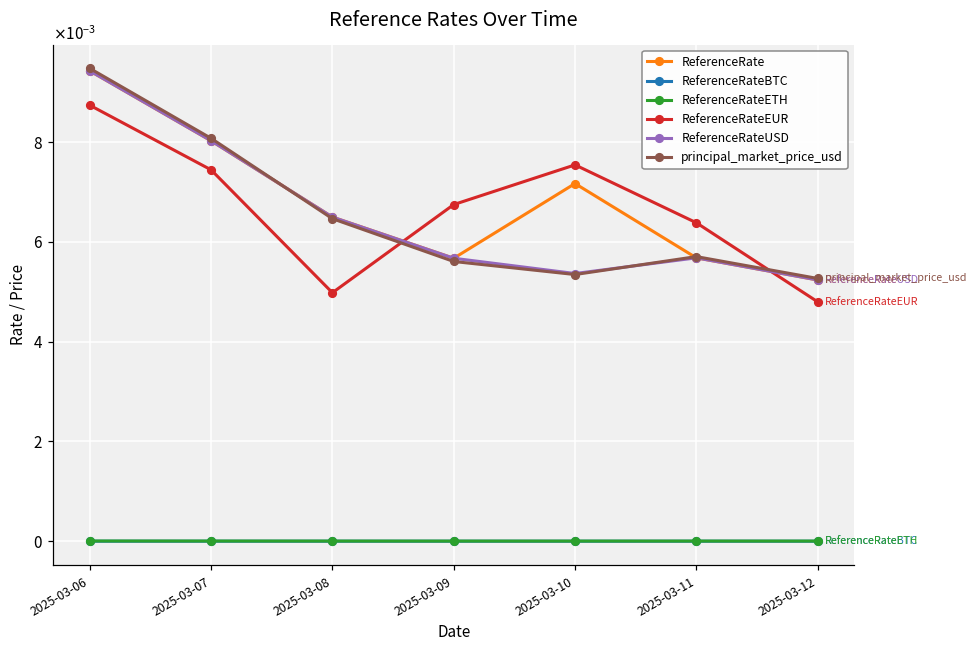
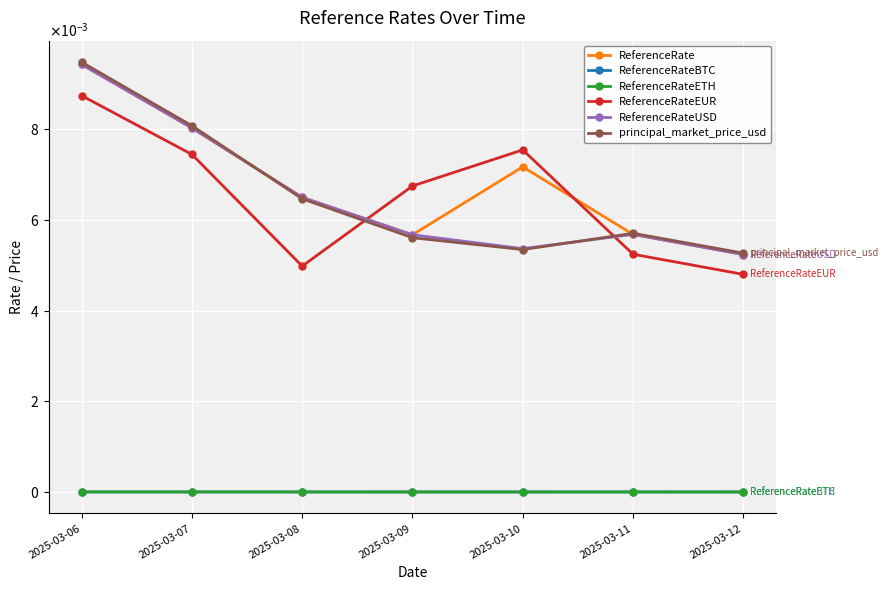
ReferenceRateEUR, 2025-03-11: 0.0064 -> 0.0052
